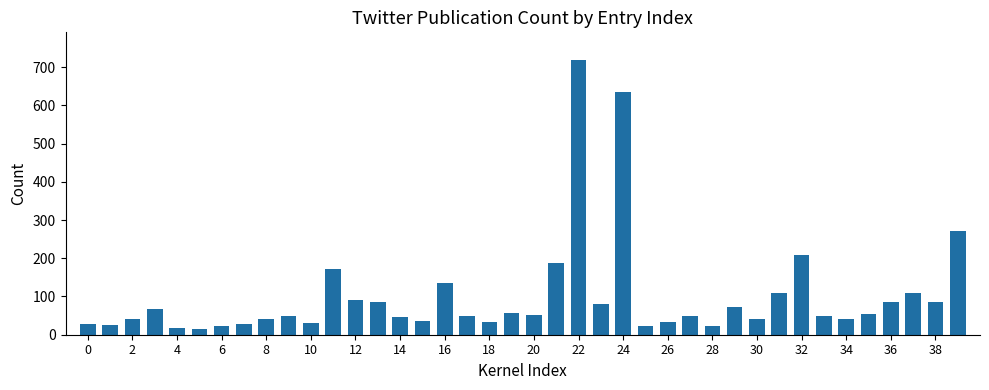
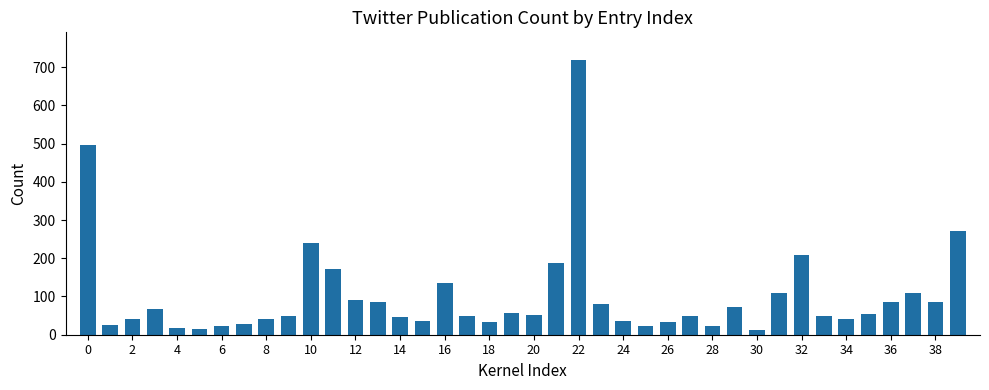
0: 30 -> 500
10: 30 -> 240
24: 640 -> 40
30: 40 -> 10
